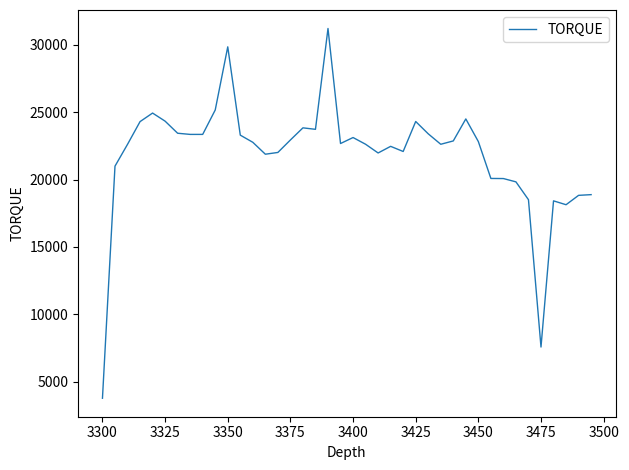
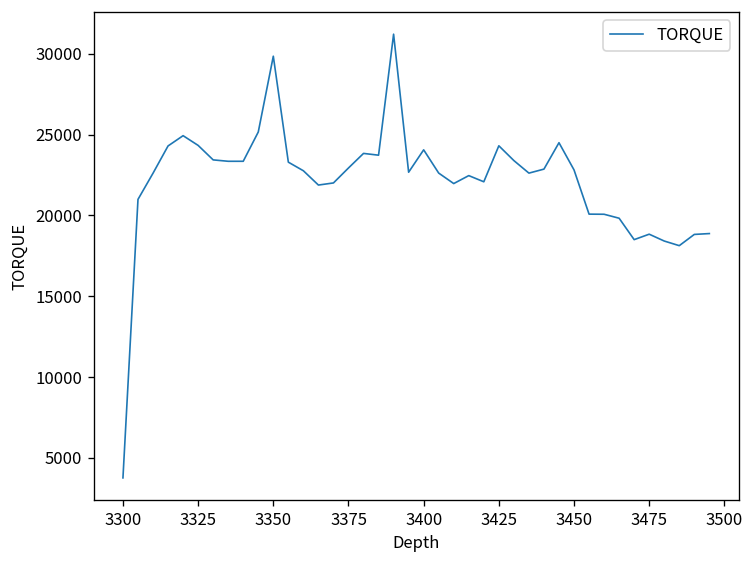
3400: 23100 -> 24100
3475: 7600 -> 18800
